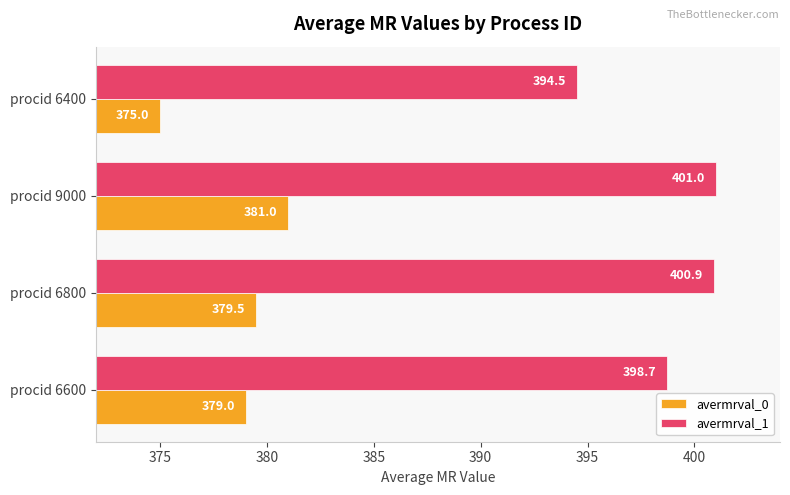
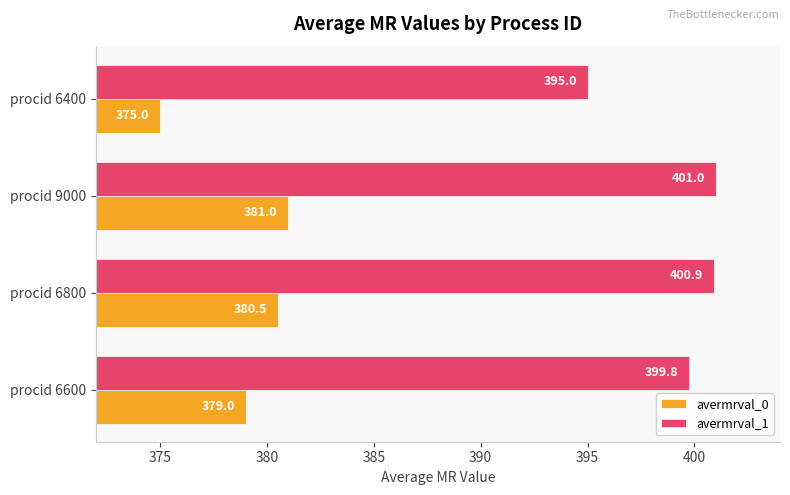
avermrval_1, procid 6400: 394.5 -> 395.0
avermrval_0, procid 6800: 379.5 -> 380.5
avermrval_1, procid 6600: 398.7 -> 399.8
